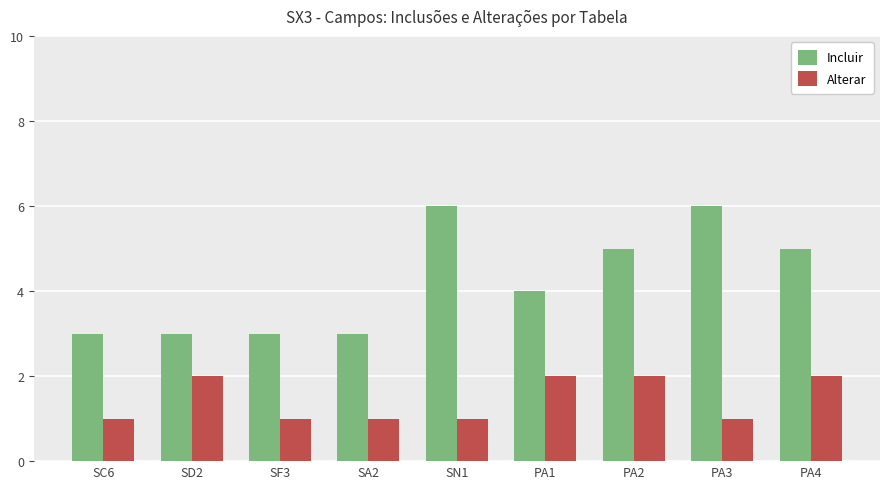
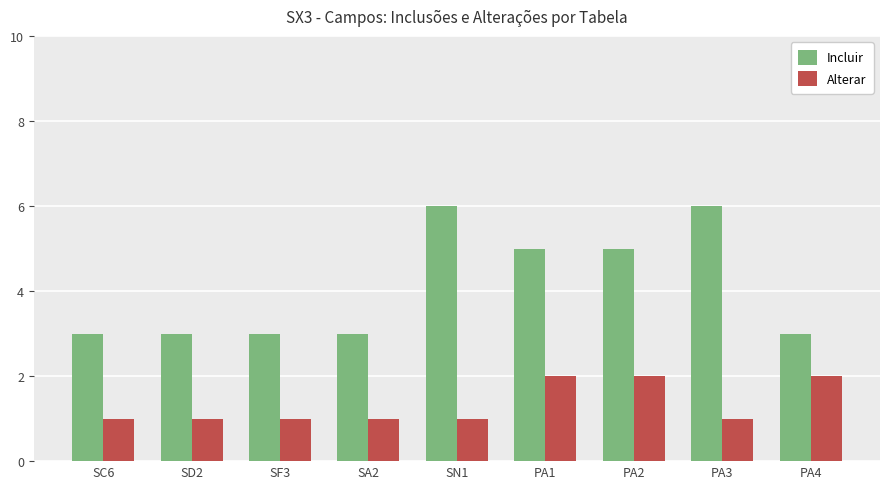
Alterar, SD2: 2 -> 1
Incluir, PA1: 4 -> 5
Incluir, PA4: 5 -> 3
